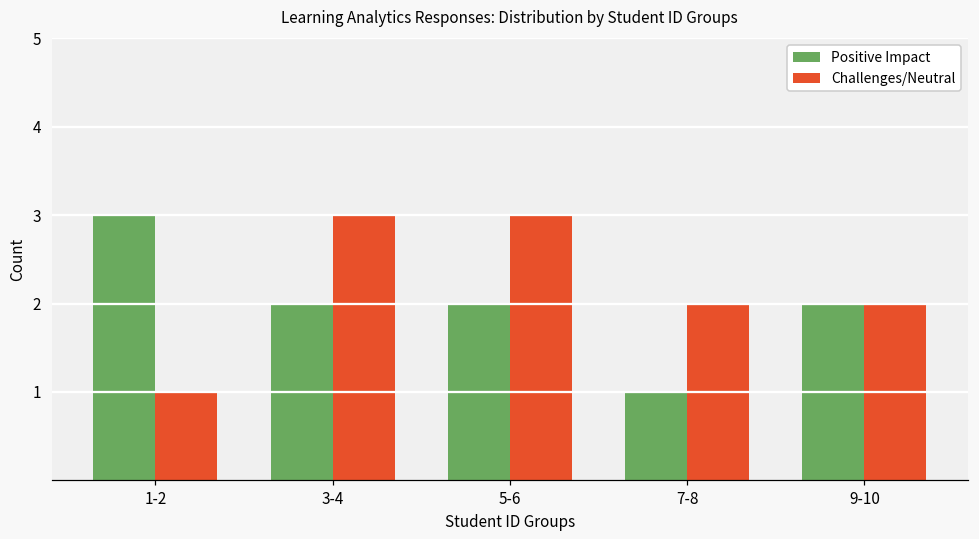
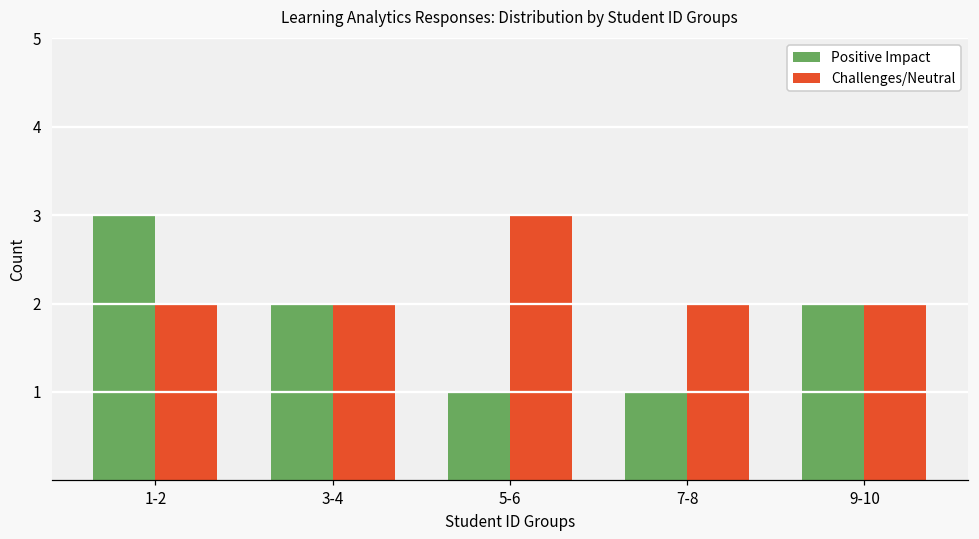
Challenges/Neutral, 1-2: 1 -> 2
Challenges/Neutral, 3-4: 3 -> 2
Positive Impact, 5-6: 2 -> 1
